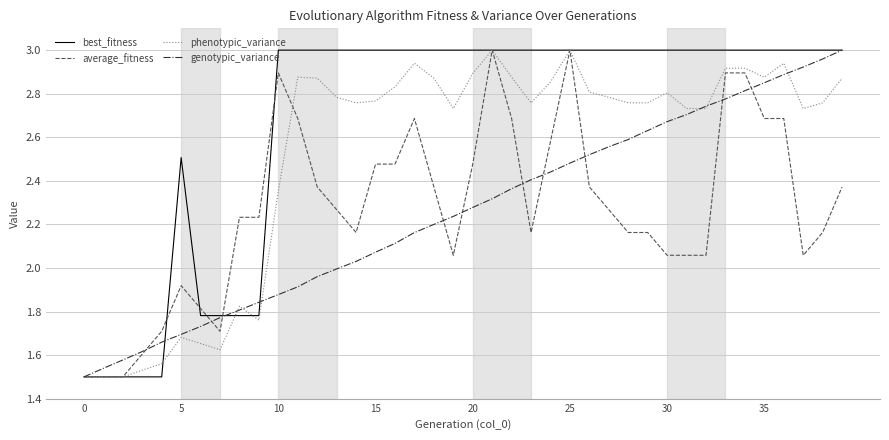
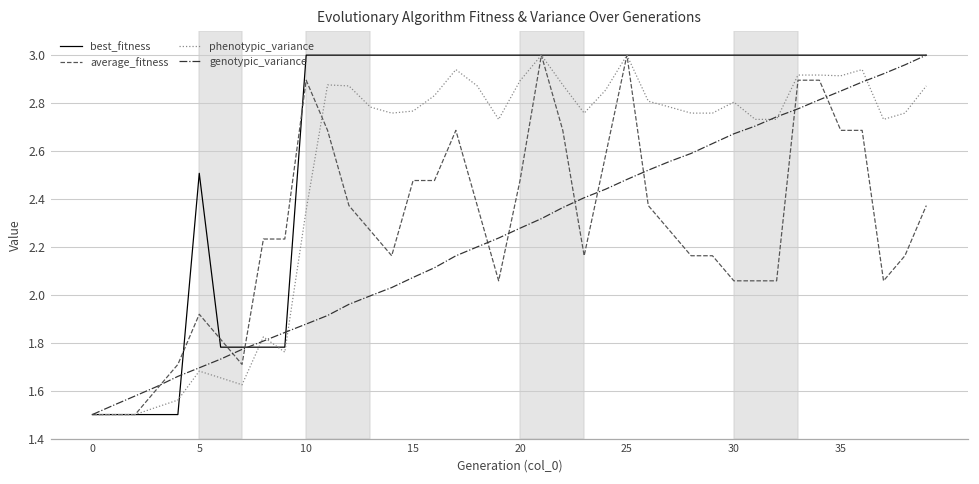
phenotypic_variance, 35: 2.88 -> 2.91
